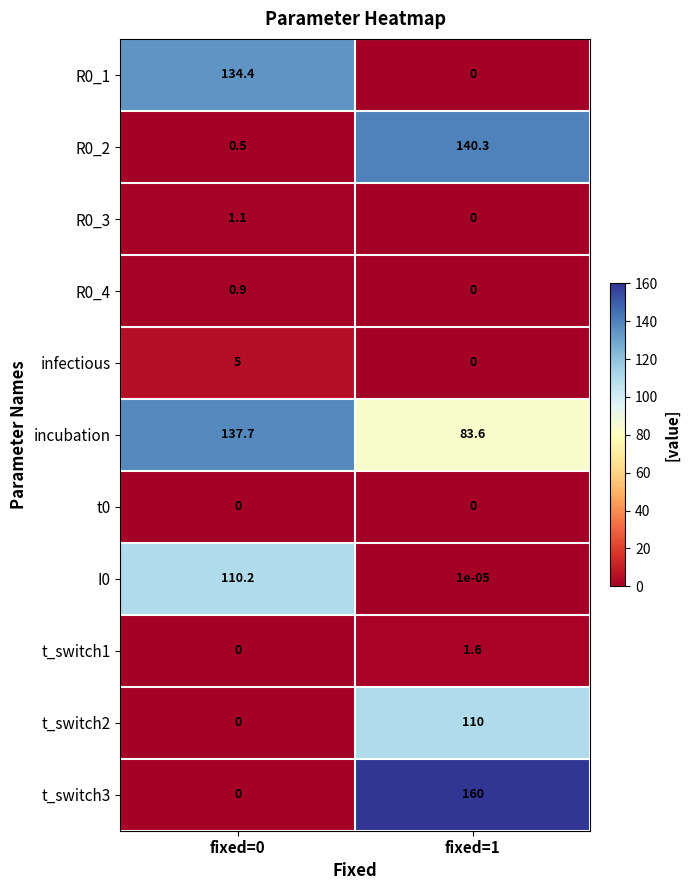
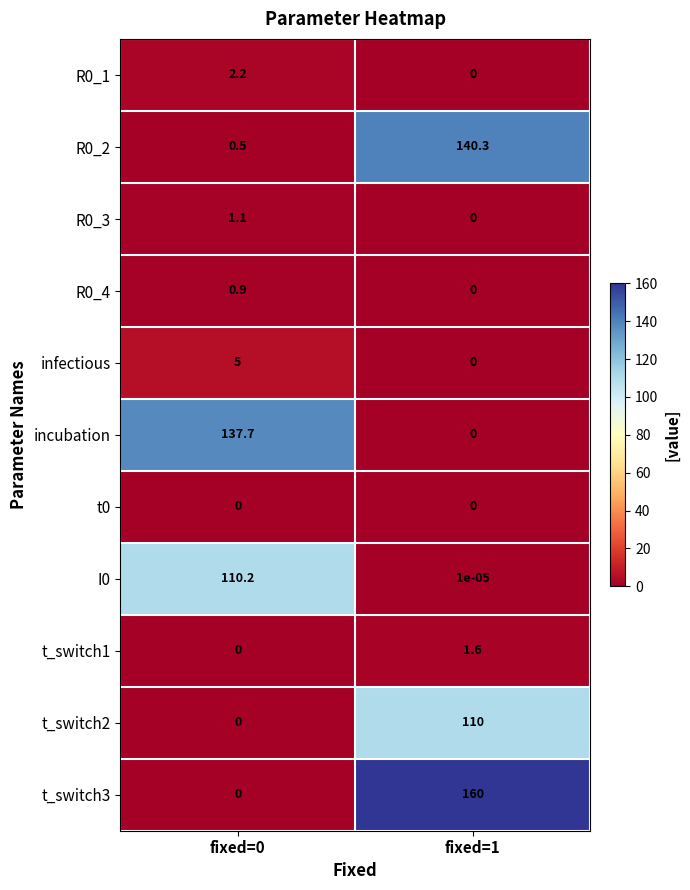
R0_1, fixed=0: 134.4 -> 2.2
incubation, fixed=1: 83.6 -> 0
